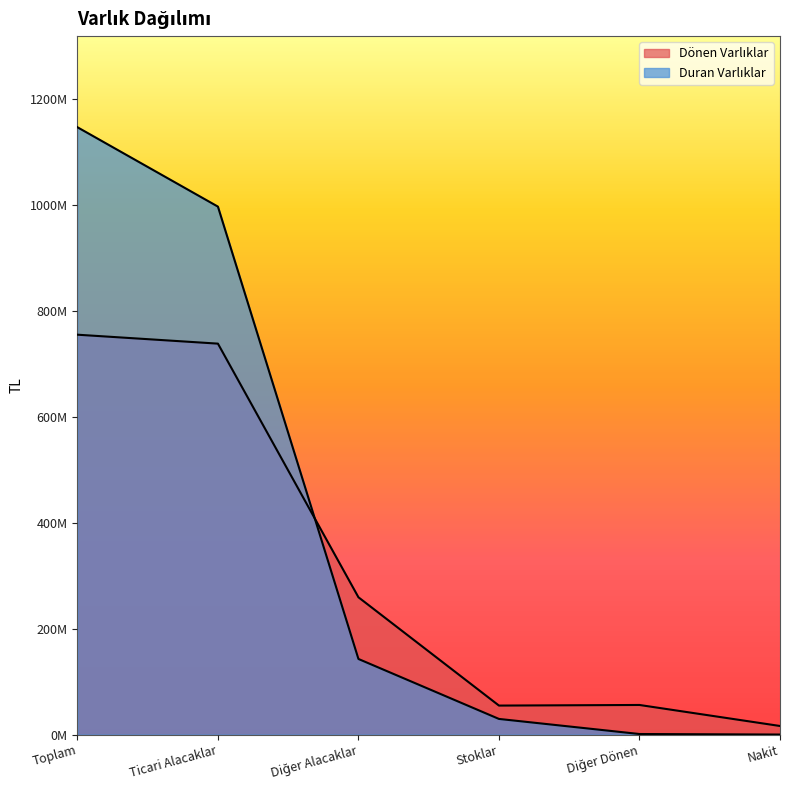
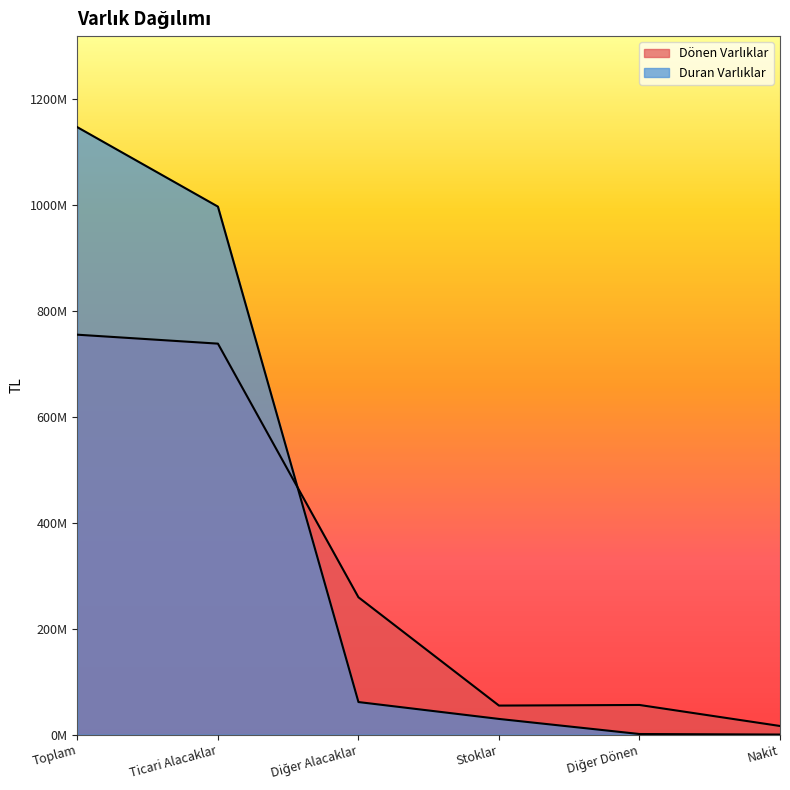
Duran Varlıklar, Diğer Alacaklar: 140000000 -> 60000000
